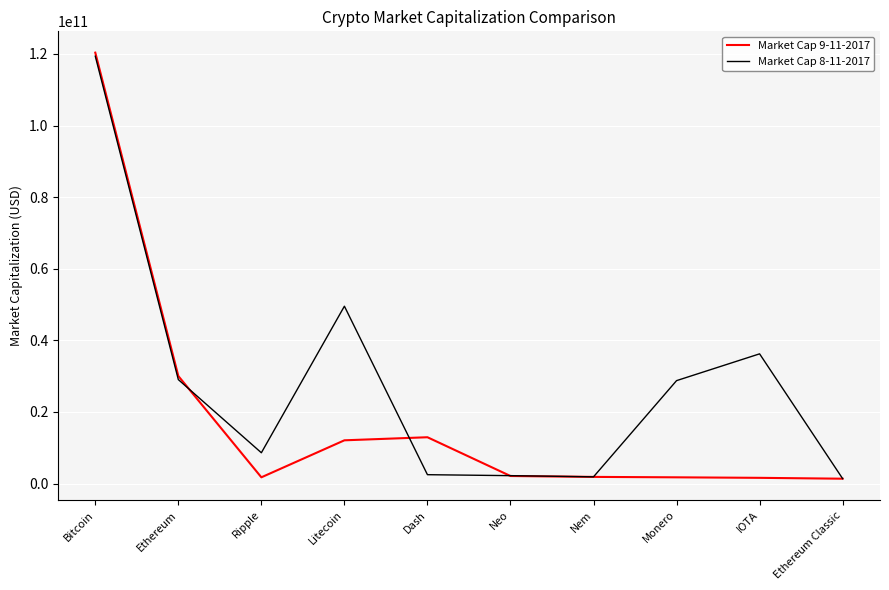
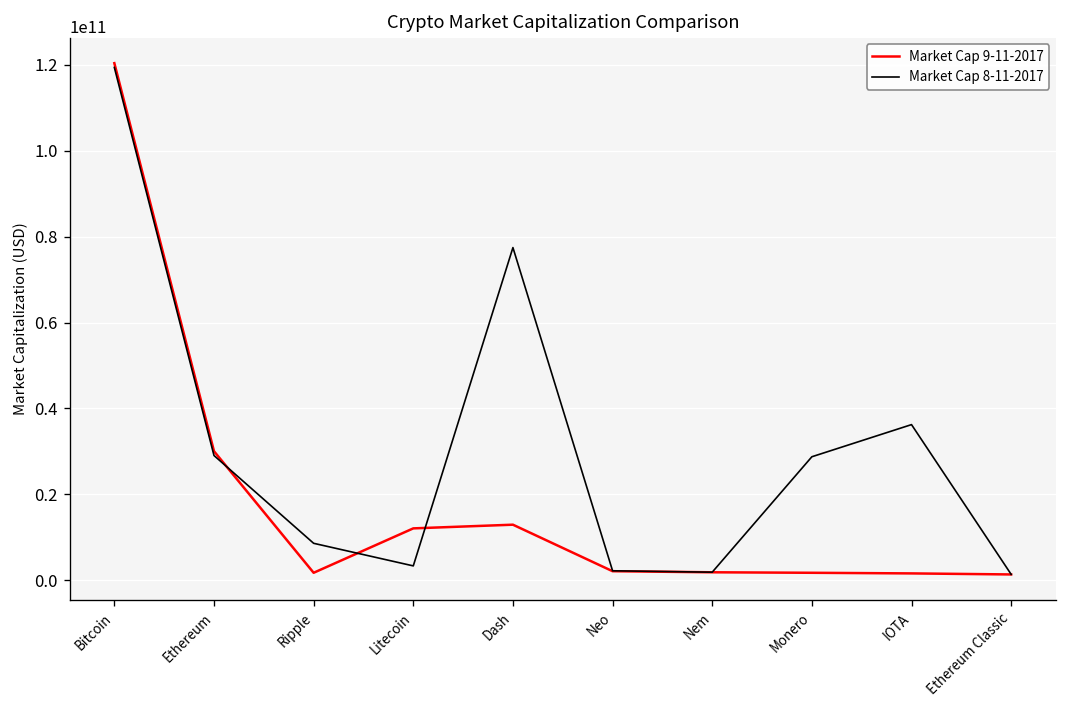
Market Cap 8-11-2017, Litecoin: 50000000000 -> 3000000000
Market Cap 8-11-2017, Dash: 2000000000 -> 77000000000
